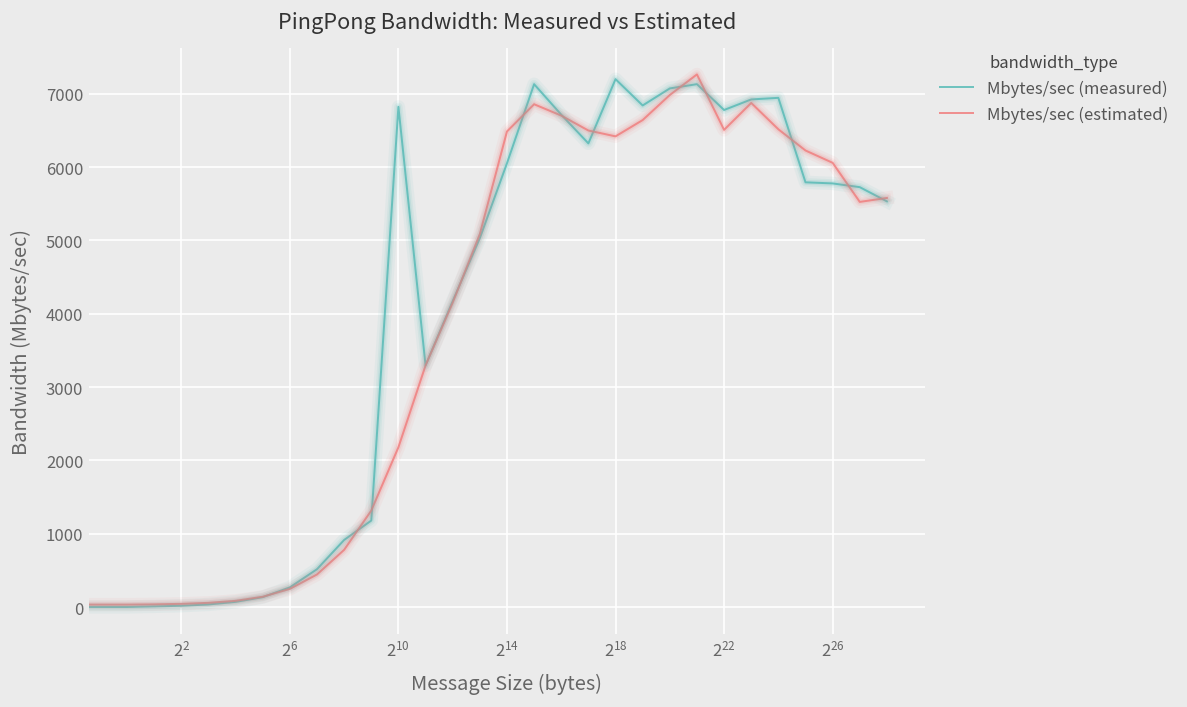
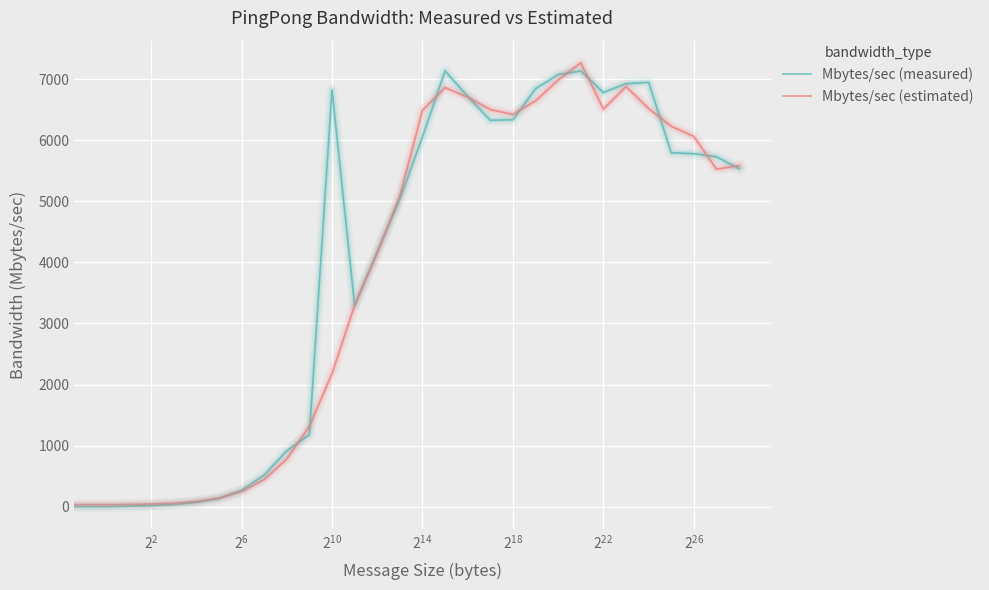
Mbytes/sec (measured), 2^18: 7200 -> 6300
